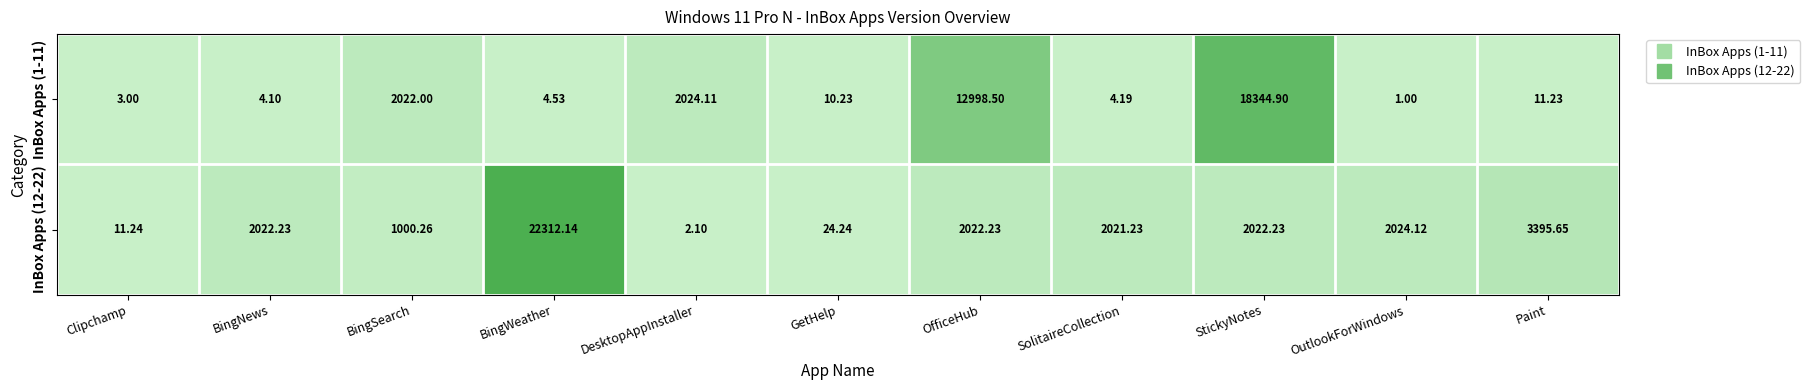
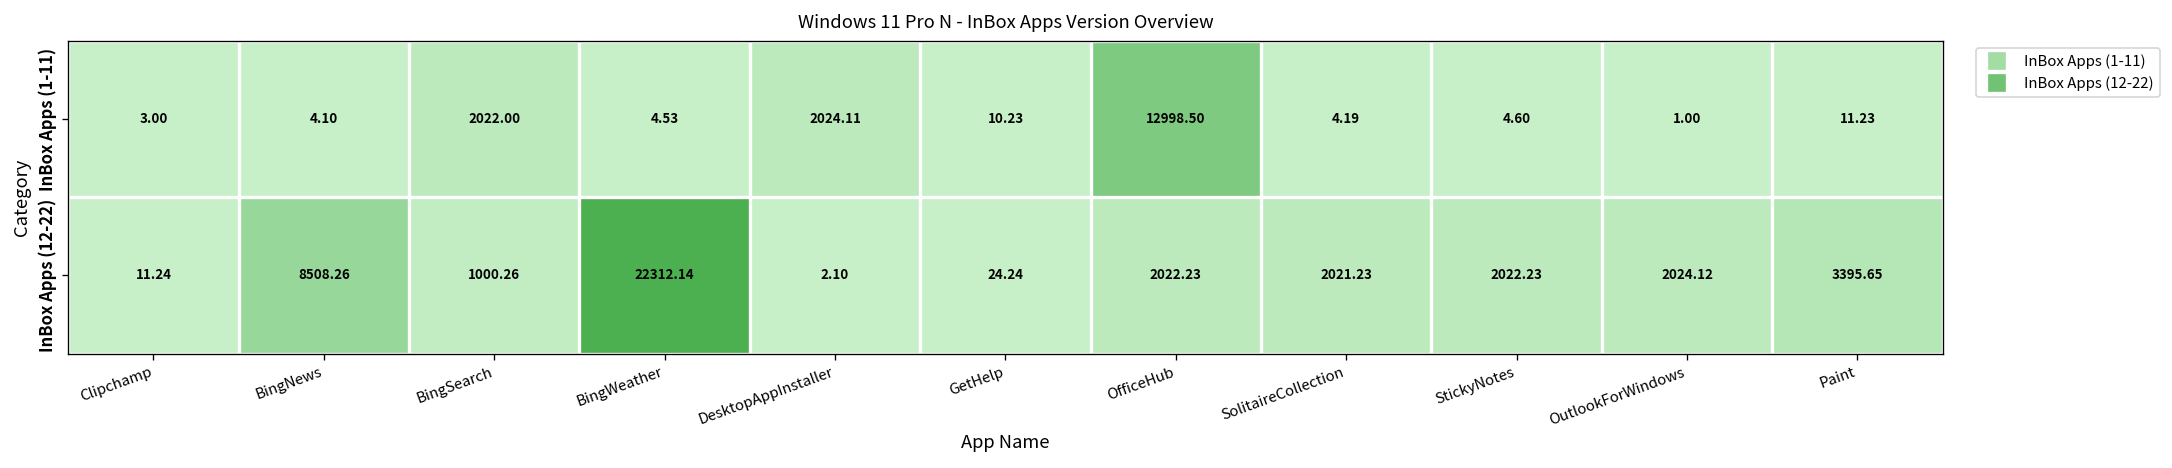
InBox Apps (1-11), StickyNotes: 18344.90 -> 4.60
InBox Apps (12-22), BingNews: 2022.23 -> 8508.26
